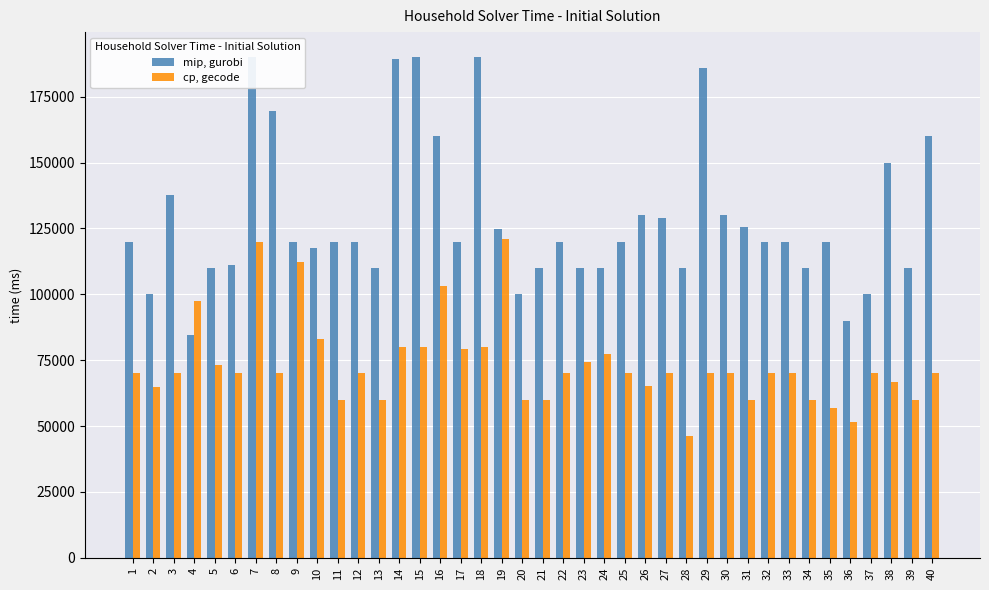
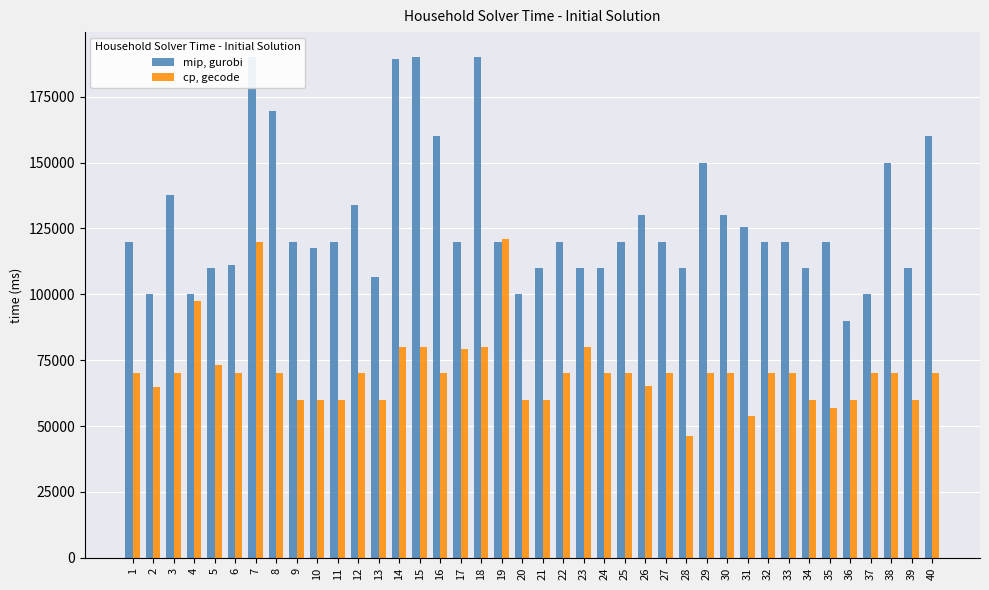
mip, gurobi, 4: 85000 -> 100000
cp, gecode, 9: 112000 -> 60000
cp, gecode, 10: 83000 -> 60000
mip, gurobi, 12: 120000 -> 134000
mip, gurobi, 13: 110000 -> 107000
cp, gecode, 16: 103000 -> 70000
mip, gurobi, 19: 125000 -> 120000
cp, gecode, 23: 74000 -> 80000
cp, gecode, 24: 77000 -> 70000
mip, gurobi, 27: 129000 -> 120000
mip, gurobi, 29: 186000 -> 150000
cp, gecode, 31: 60000 -> 54000
cp, gecode, 36: 52000 -> 60000
cp, gecode, 38: 67000 -> 70000
